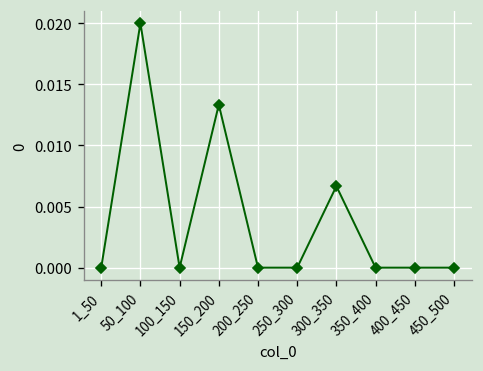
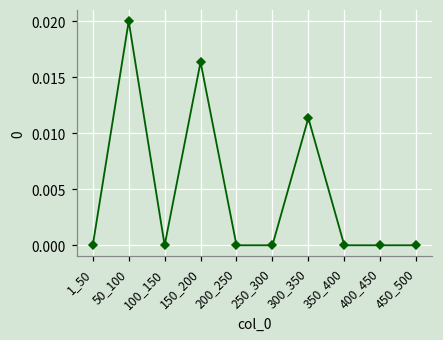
150_200: 0.0133 -> 0.0164
300_350: 0.0067 -> 0.0114
